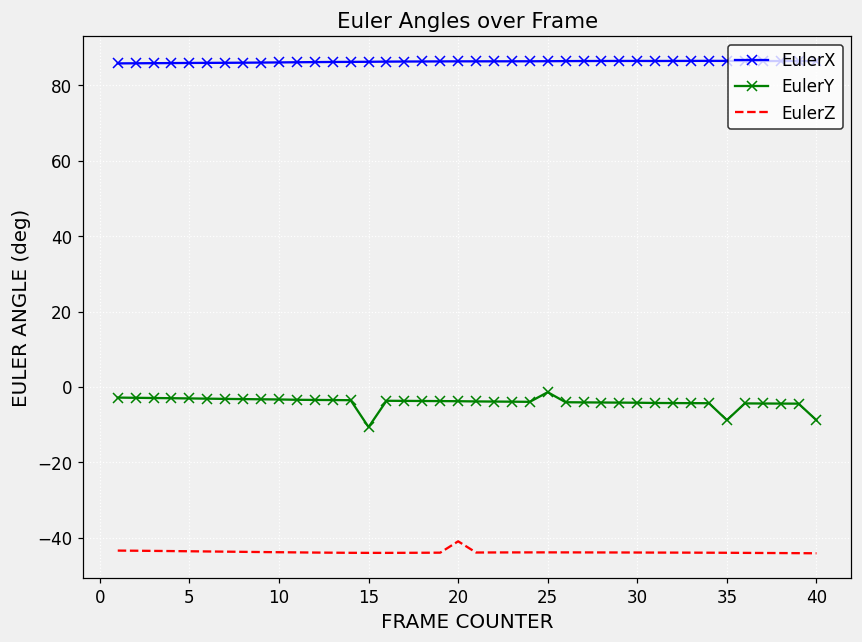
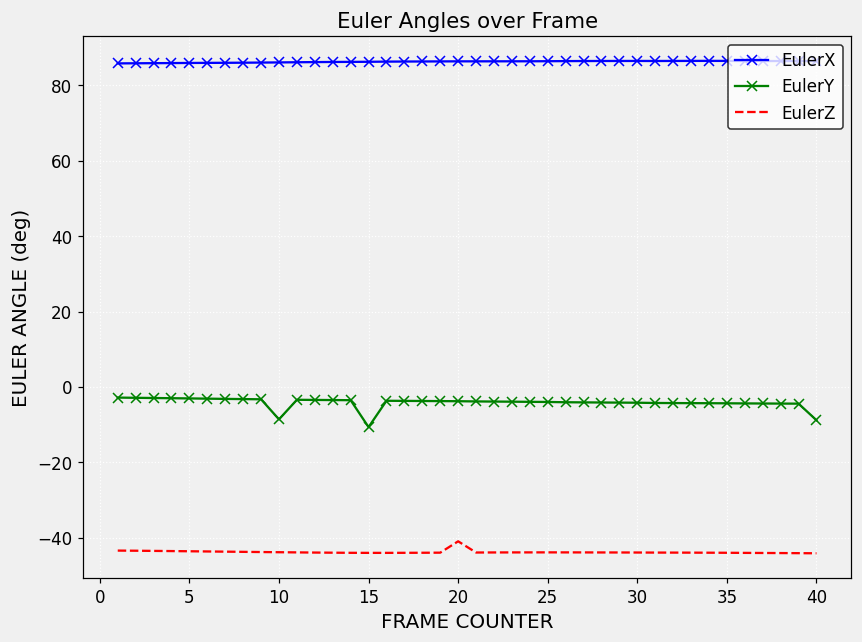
EulerY, 10: -3 -> -9
EulerY, 25: -1 -> -4
EulerY, 35: -9 -> -4
